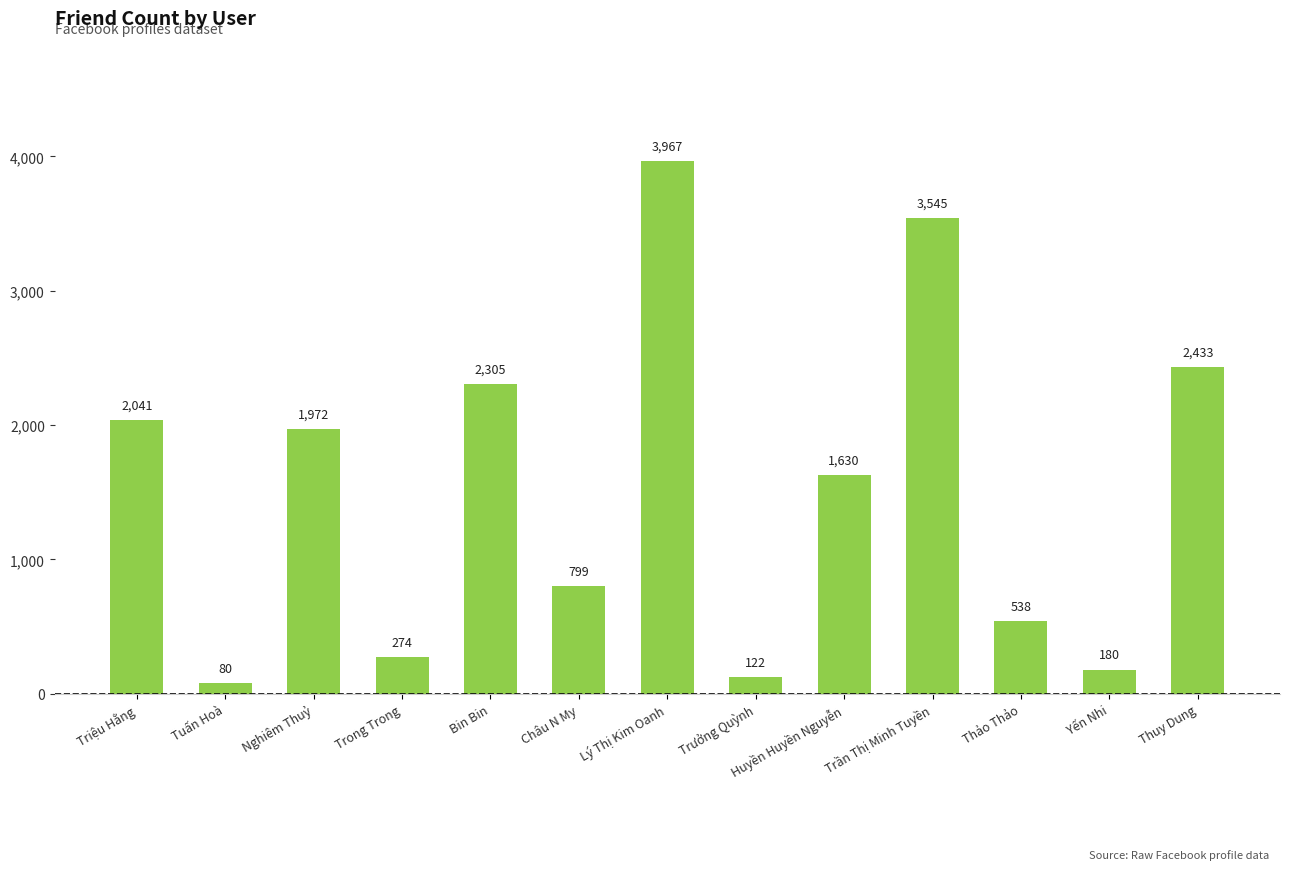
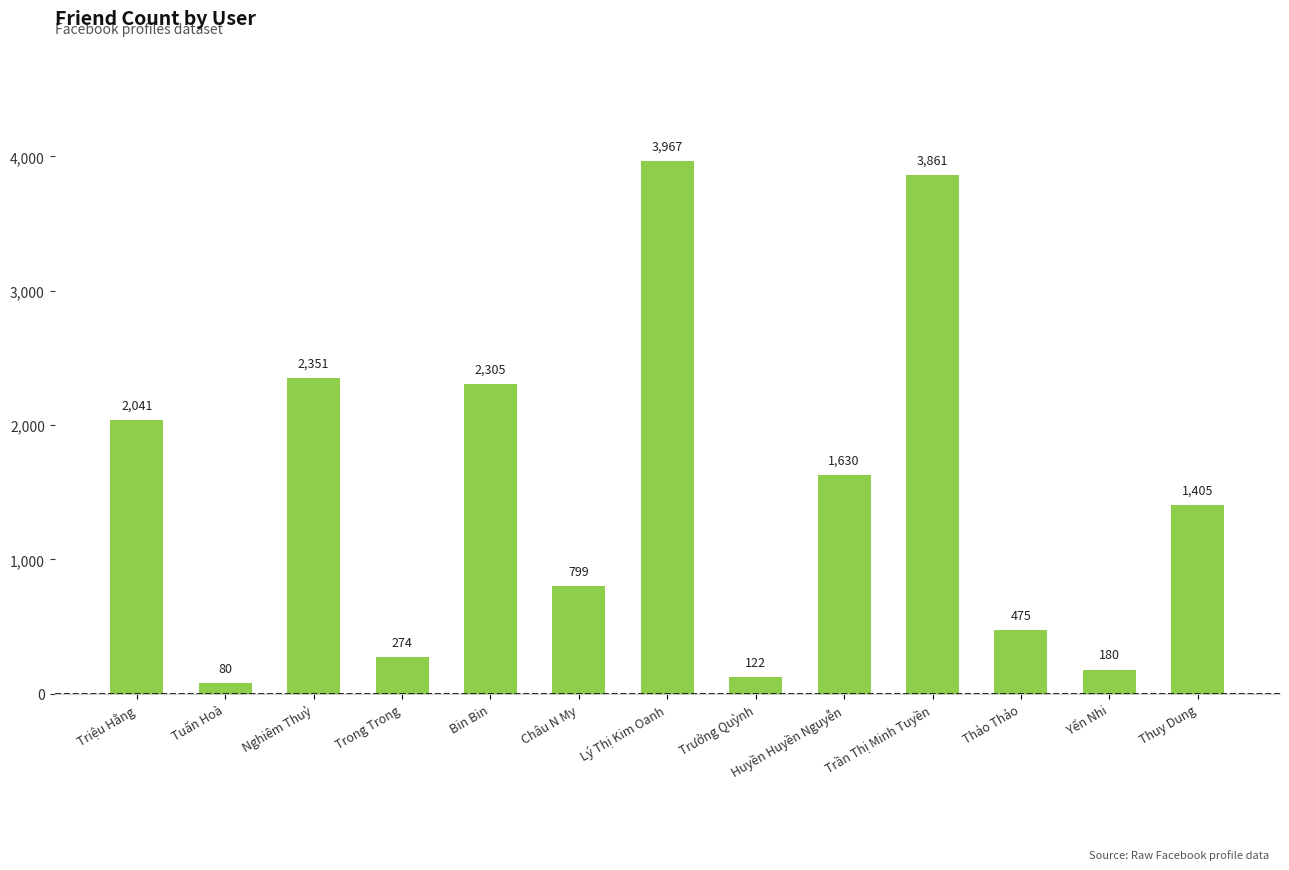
Nghiêm Thuỷ: 1,972 -> 2,351
Trần Thị Minh Tuyền: 3,545 -> 3,861
Thảo Thảo: 538 -> 475
Thuy Dung: 2,433 -> 1,405
